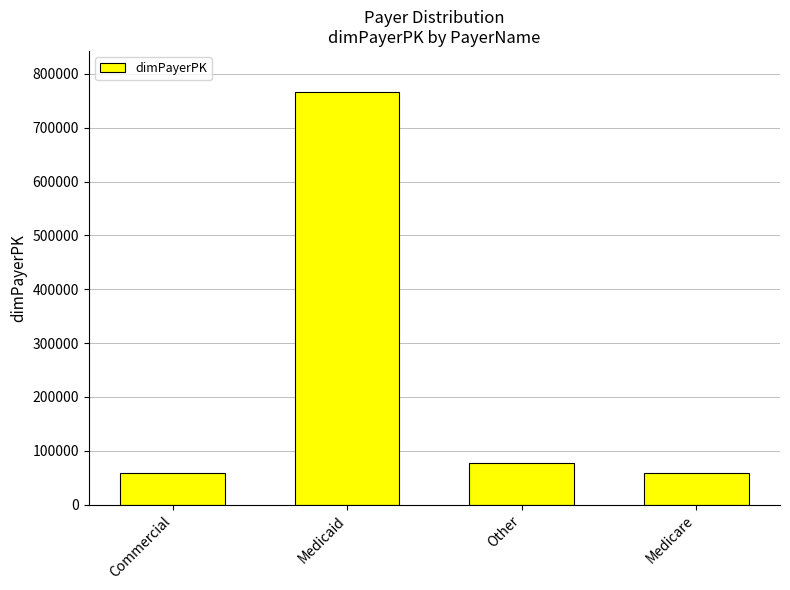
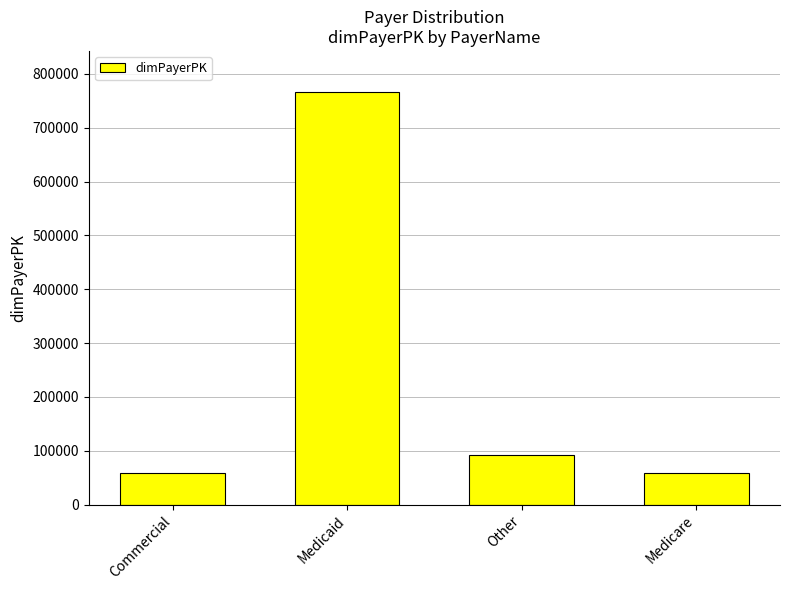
Other: 80000 -> 90000
